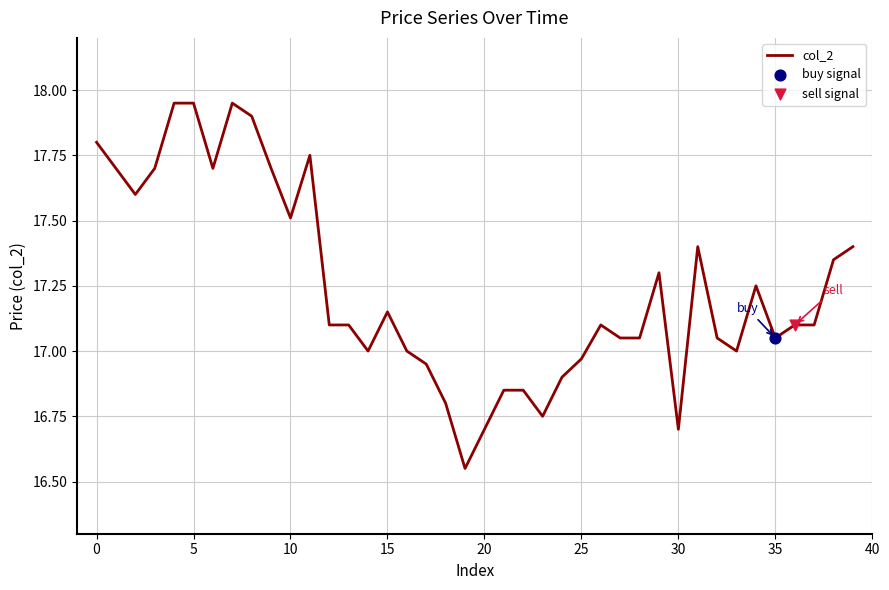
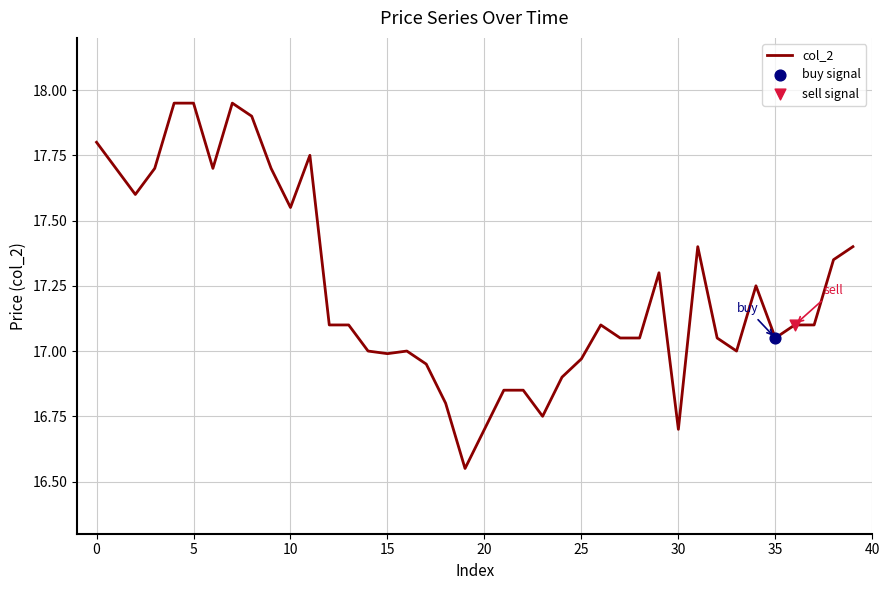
col_2, 10: 17.51 -> 17.55
col_2, 15: 17.15 -> 16.99
